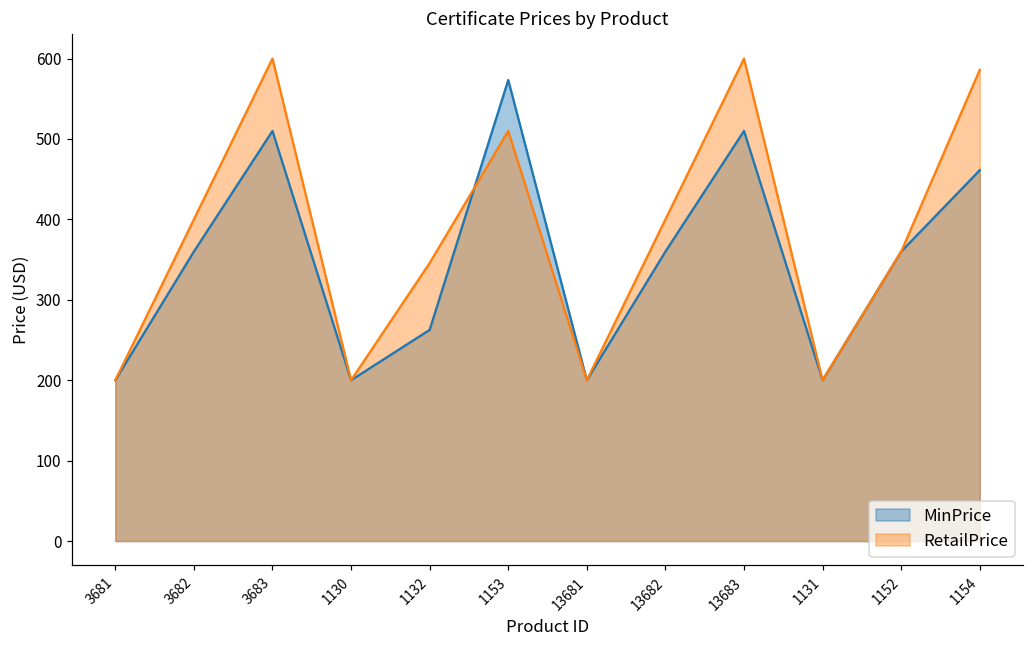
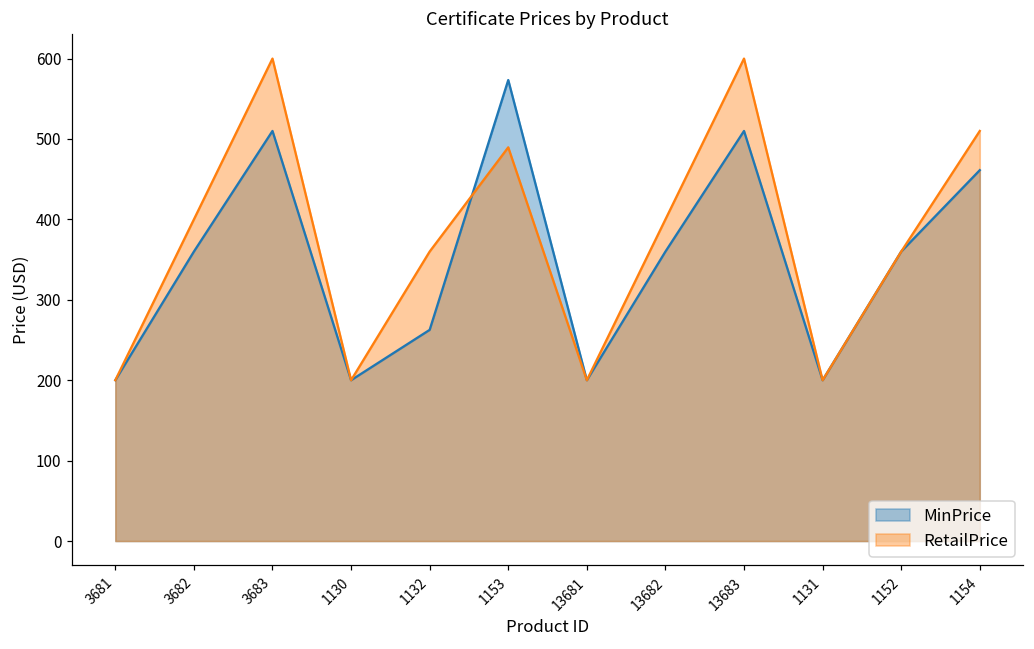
RetailPrice, 1132: 350 -> 360
RetailPrice, 1153: 510 -> 490
RetailPrice, 1154: 590 -> 510
